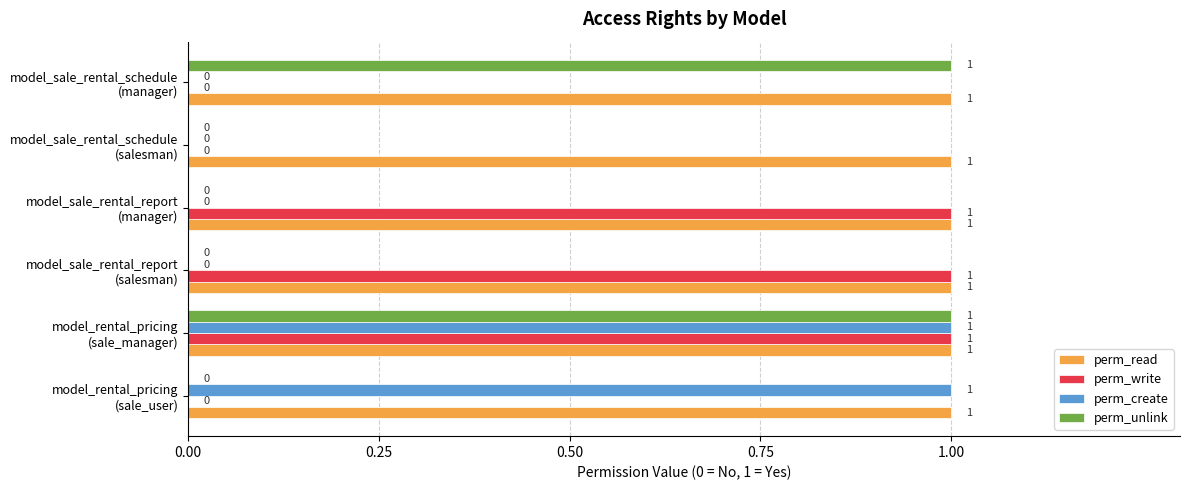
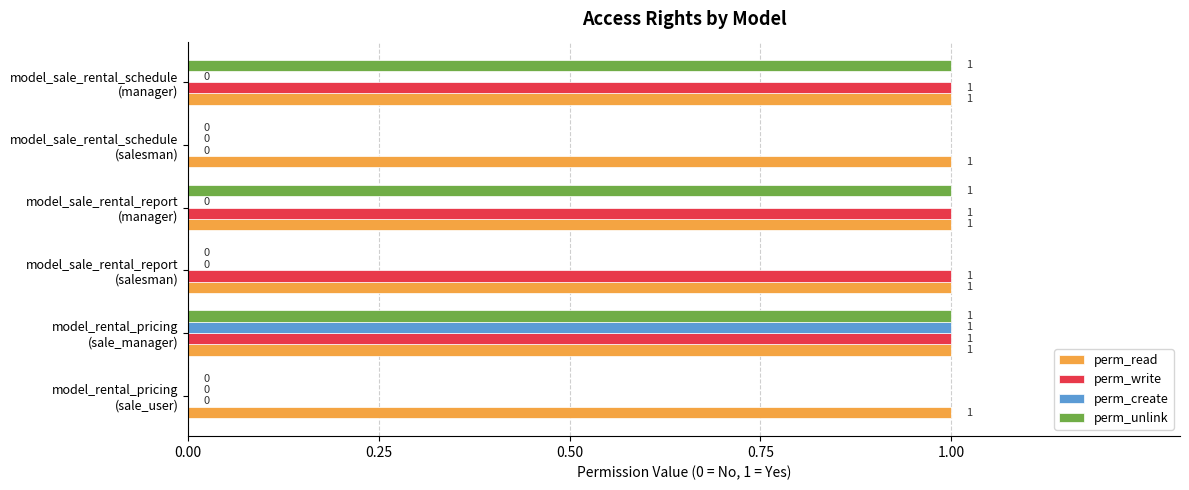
perm_write, model_sale_rental_schedule (manager): 0 -> 1
perm_unlink, model_sale_rental_report (manager): 0 -> 1
perm_create, model_rental_pricing (sale_user): 1 -> 0
